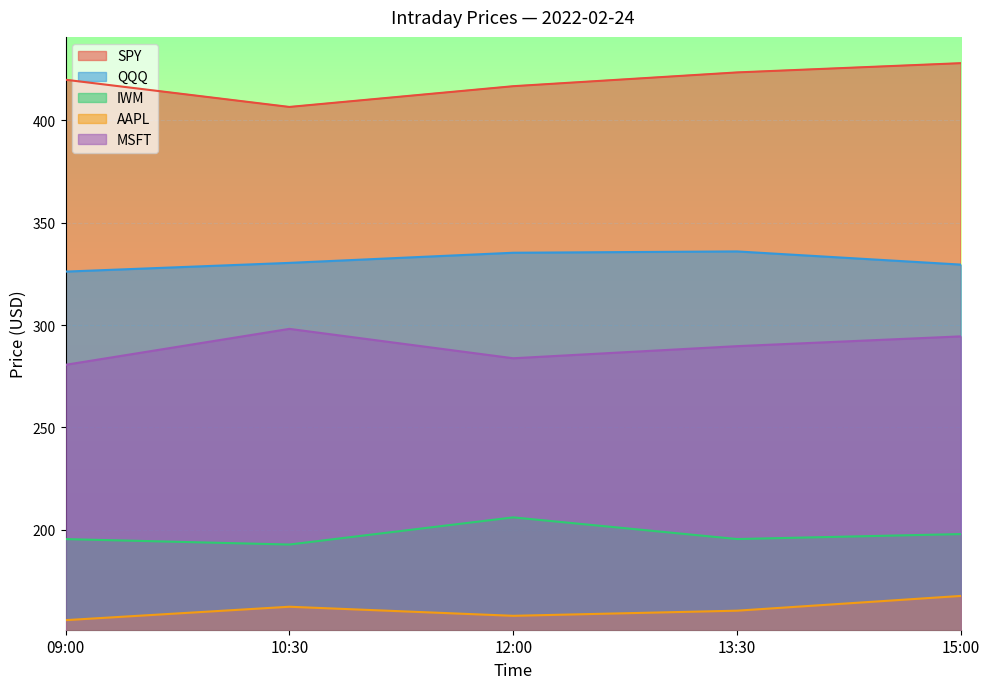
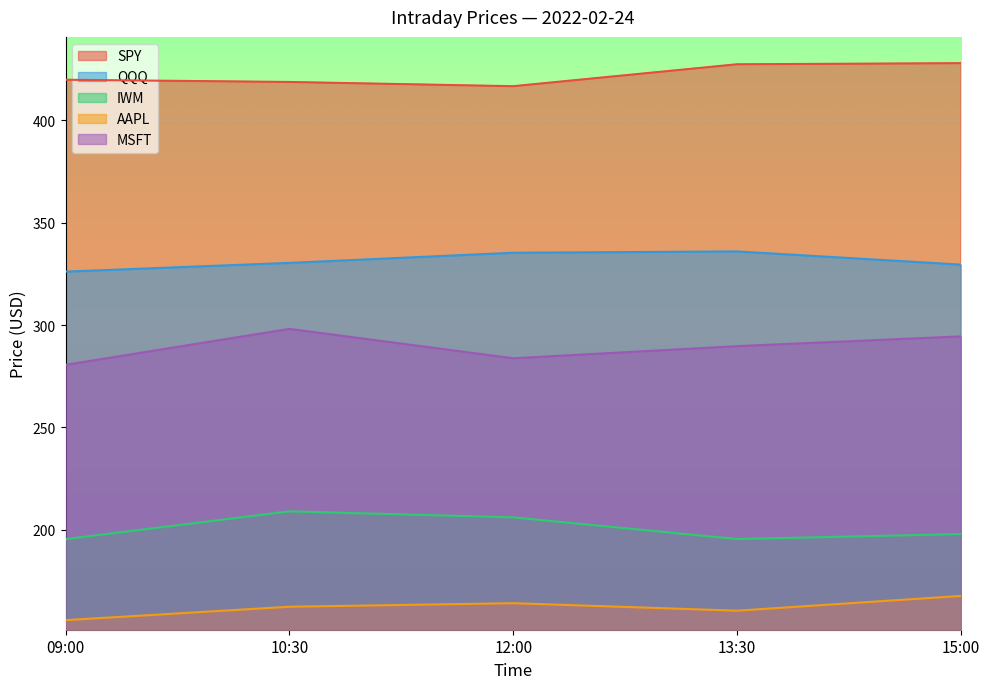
SPY, 10:30: 407 -> 419
IWM, 10:30: 193 -> 209
AAPL, 12:00: 158 -> 164
SPY, 13:30: 423 -> 427
